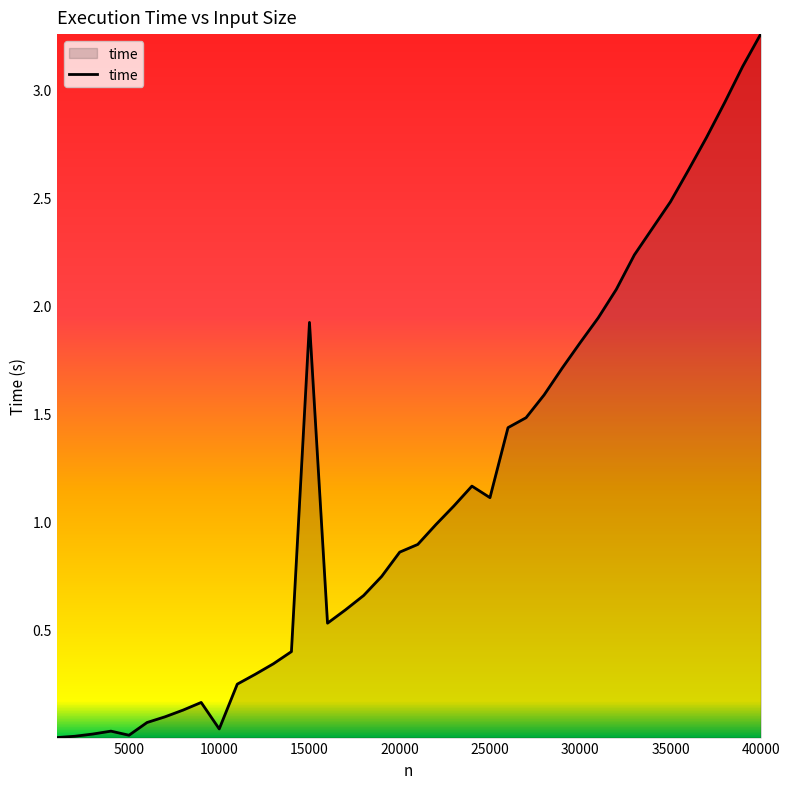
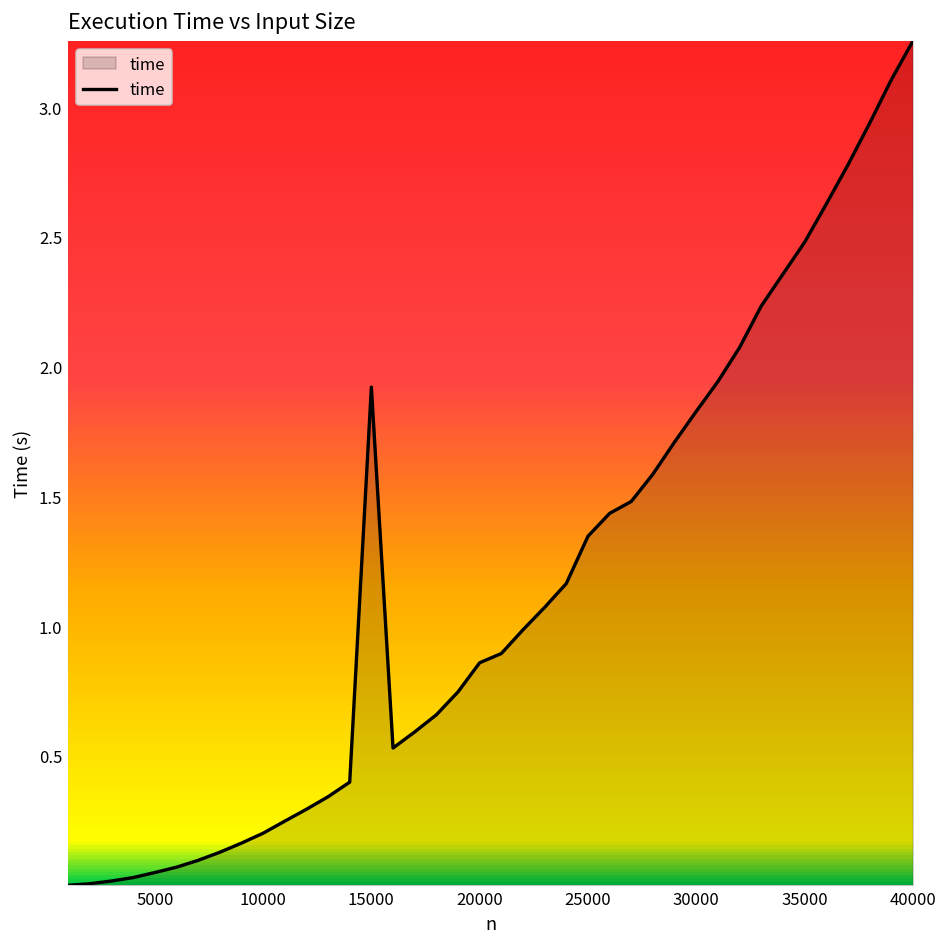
5000: 0.01 -> 0.05
10000: 0.04 -> 0.20
25000: 1.11 -> 1.35
